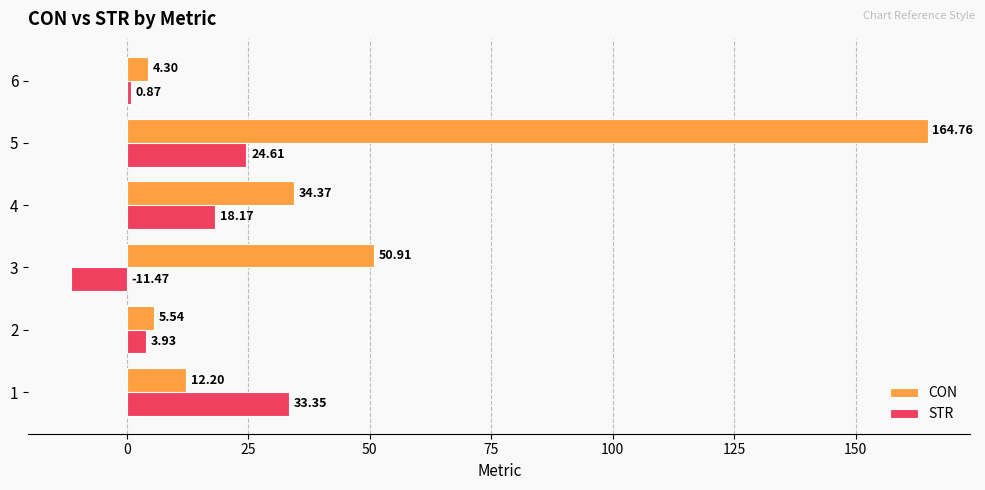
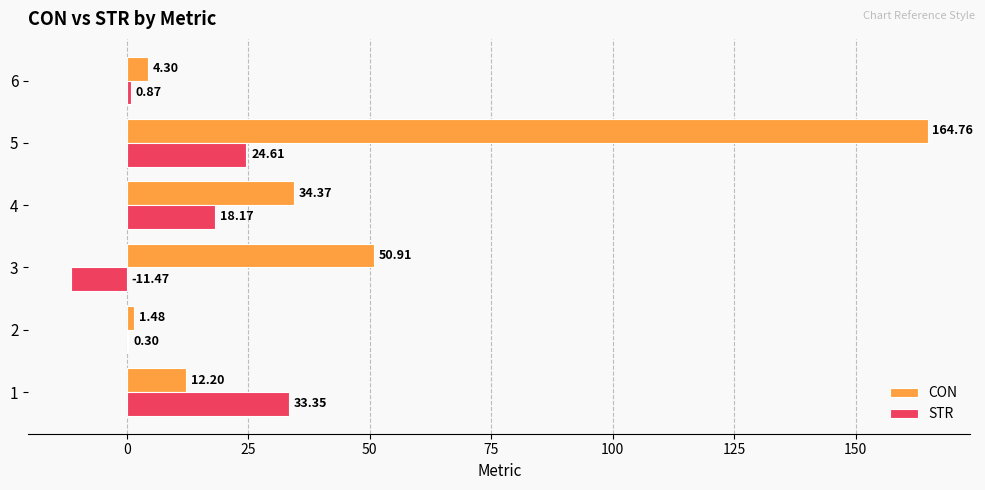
CON, 2: 5.54 -> 1.48
STR, 2: 3.93 -> 0.30
